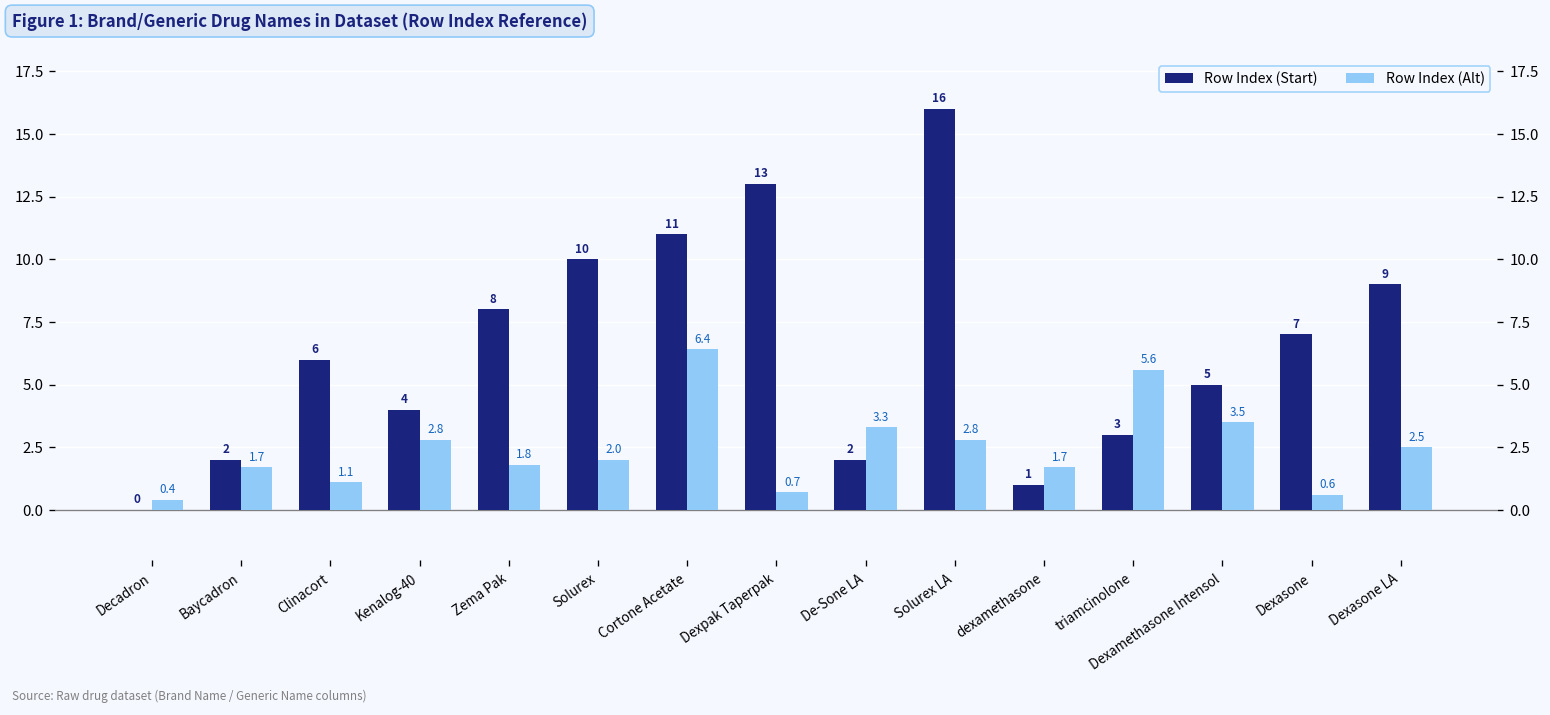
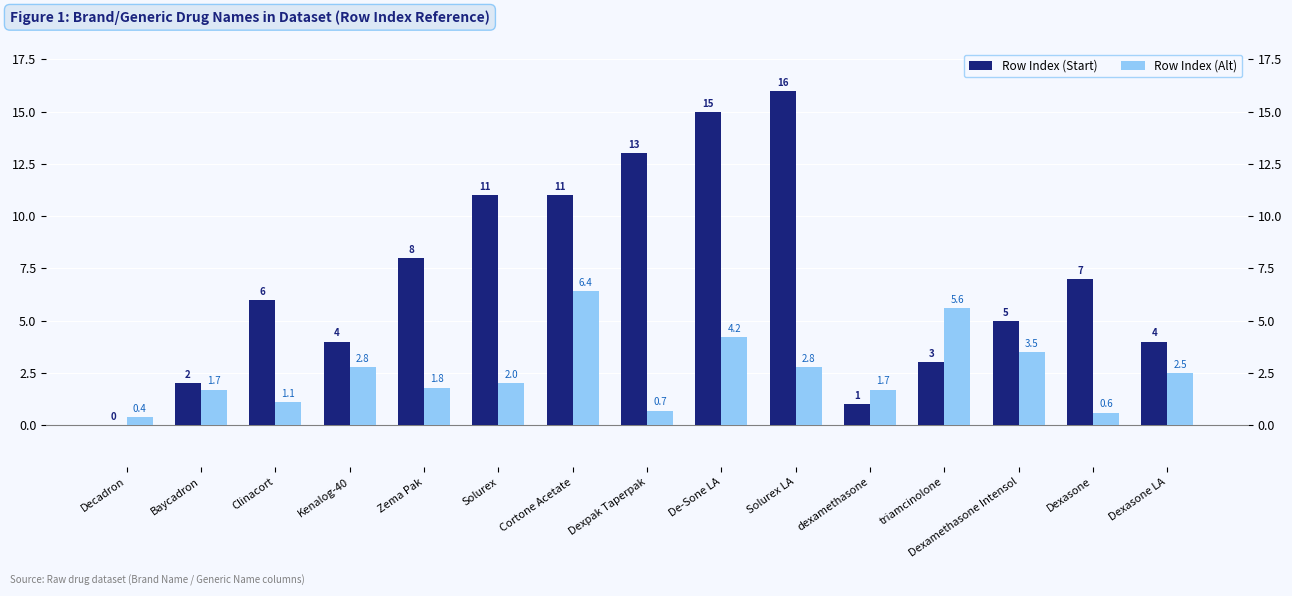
Row Index (Start), Solurex: 10 -> 11
Row Index (Start), De-Sone LA: 2 -> 15
Row Index (Alt), De-Sone LA: 3.3 -> 4.2
Row Index (Start), Dexasone LA: 9 -> 4
